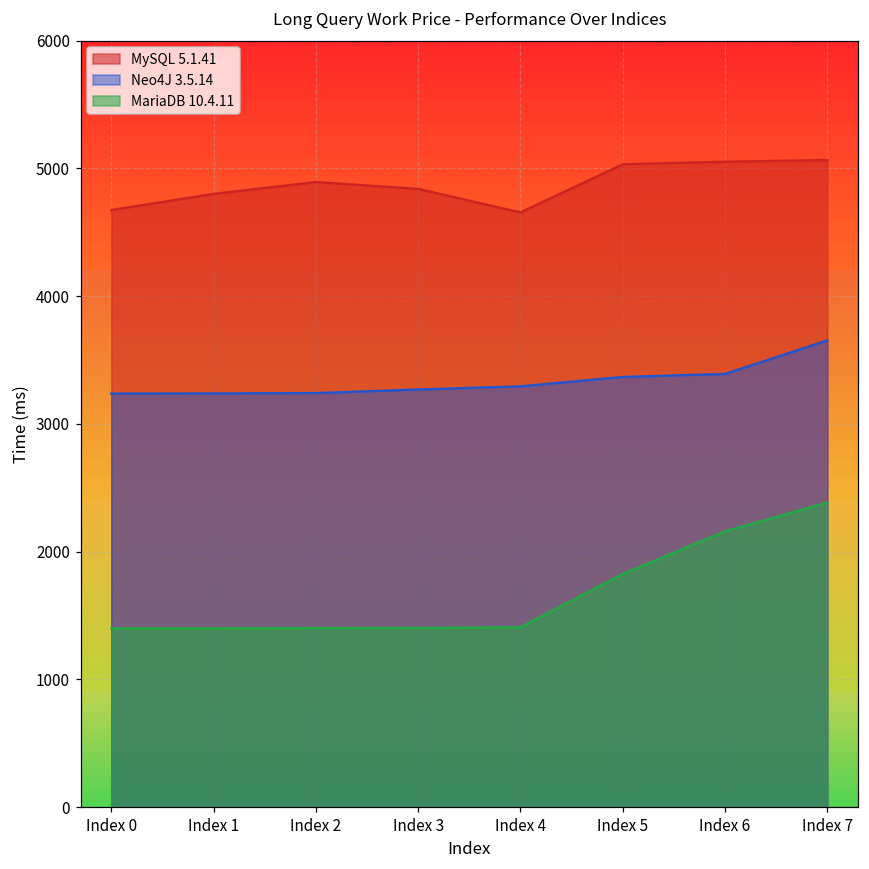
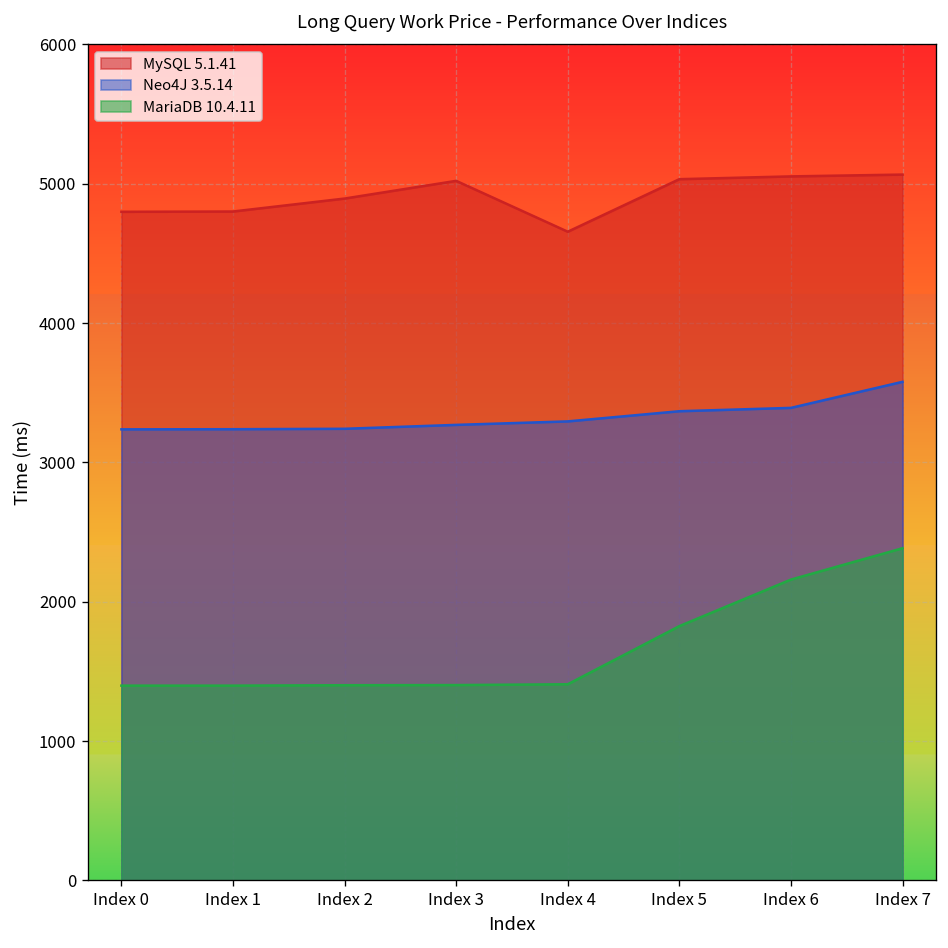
MySQL 5.1.41, Index 0: 4670 -> 4800
MySQL 5.1.41, Index 3: 4840 -> 5020
Neo4J 3.5.14, Index 7: 3650 -> 3580
